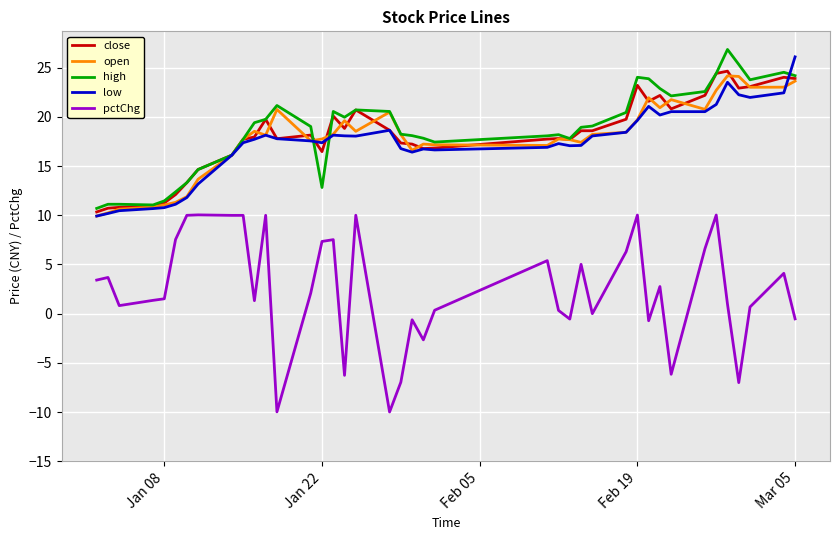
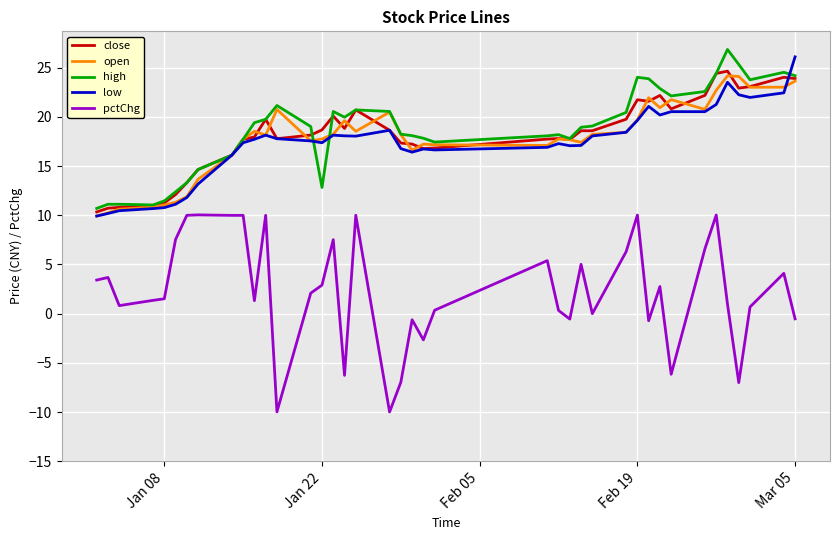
close, Jan 22: 16 -> 19
pctChg, Jan 22: 7 -> 3
close, Feb 19: 23 -> 22
